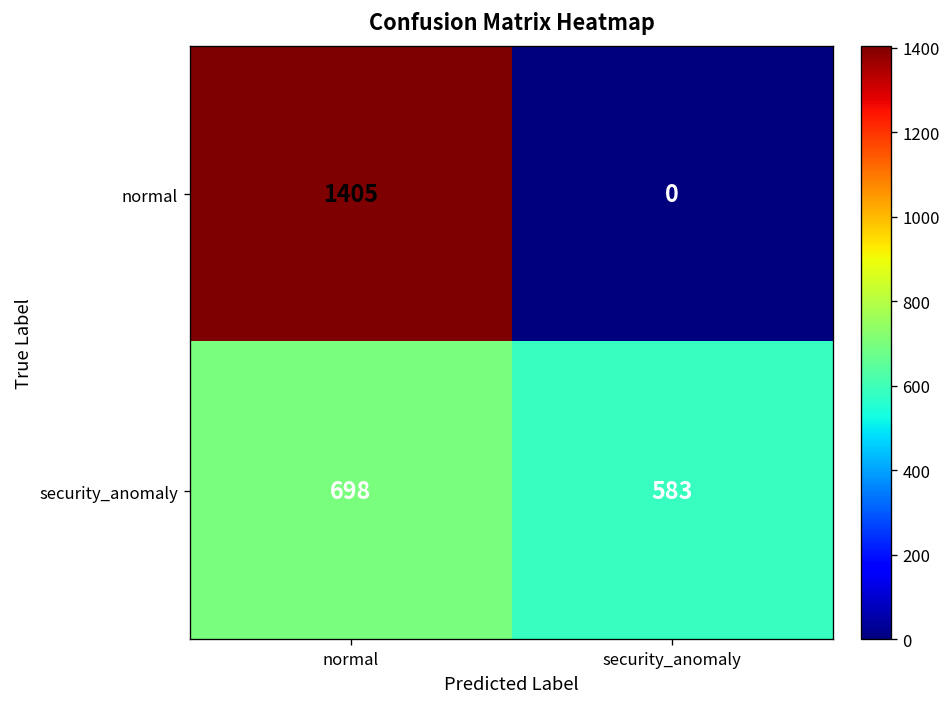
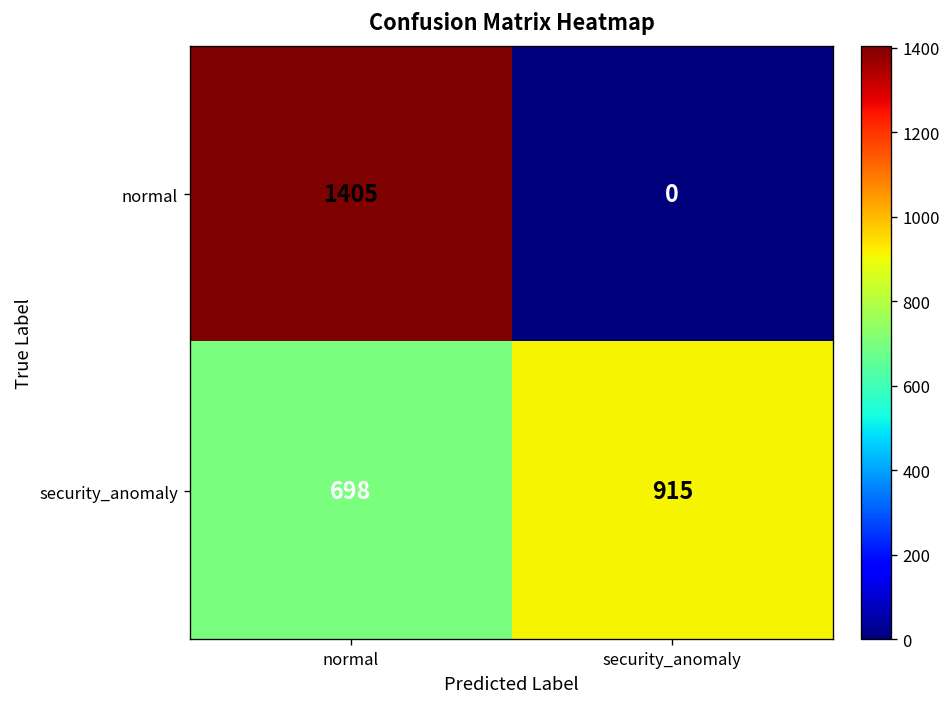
security_anomaly, security_anomaly: 583 -> 915
